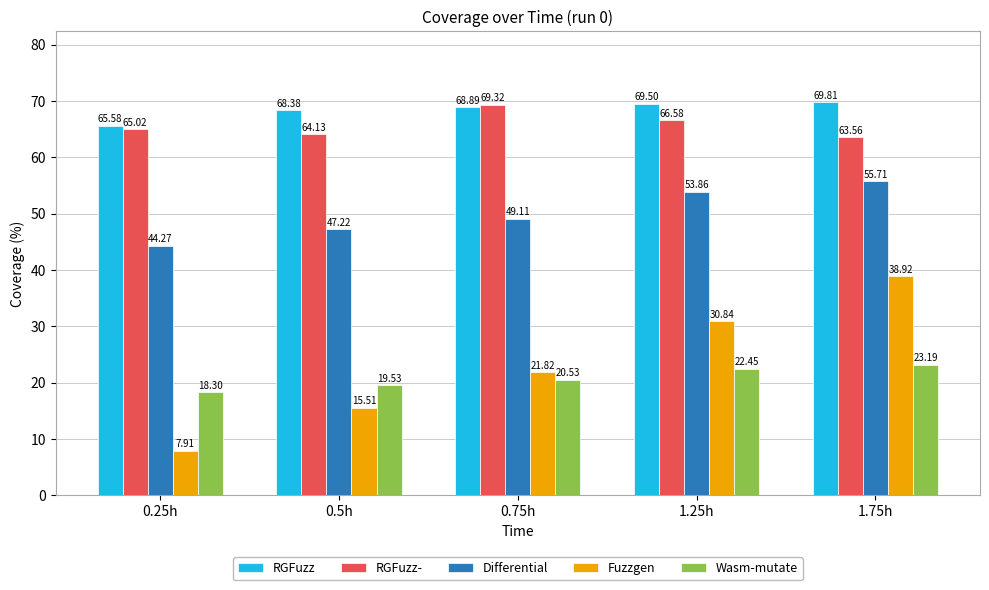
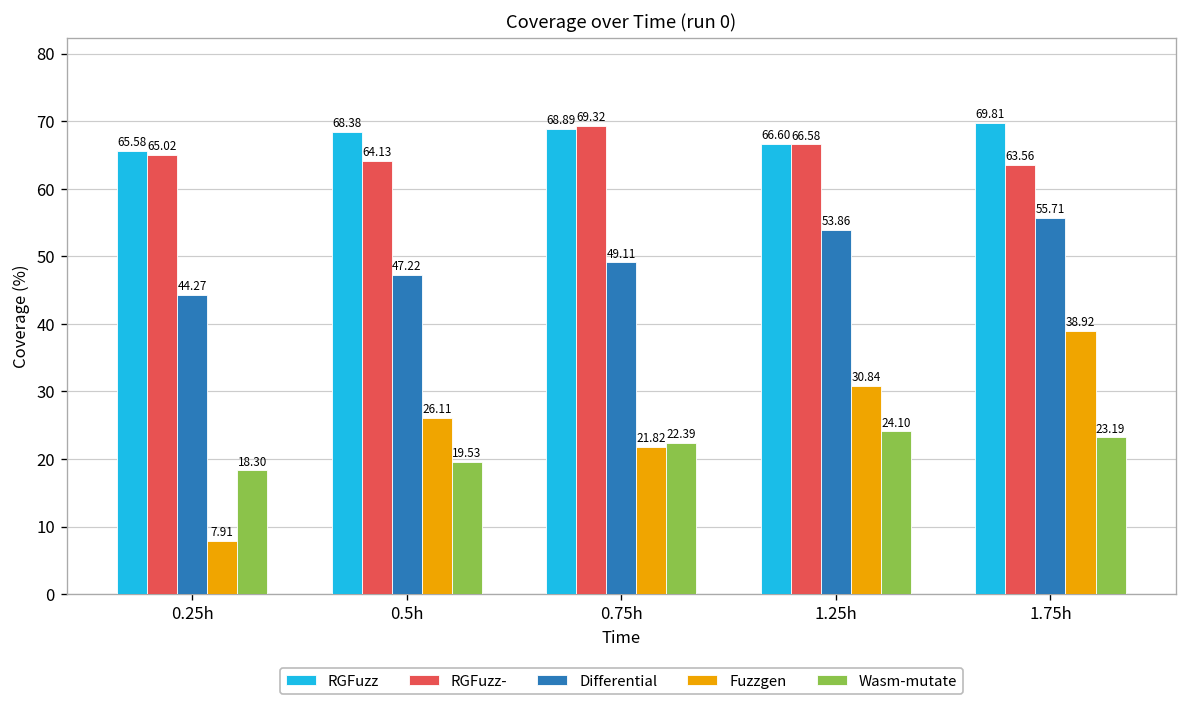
Fuzzgen, 0.5h: 15.51 -> 26.11
Wasm-mutate, 0.75h: 20.53 -> 22.39
RGFuzz, 1.25h: 69.50 -> 66.60
Wasm-mutate, 1.25h: 22.45 -> 24.10
